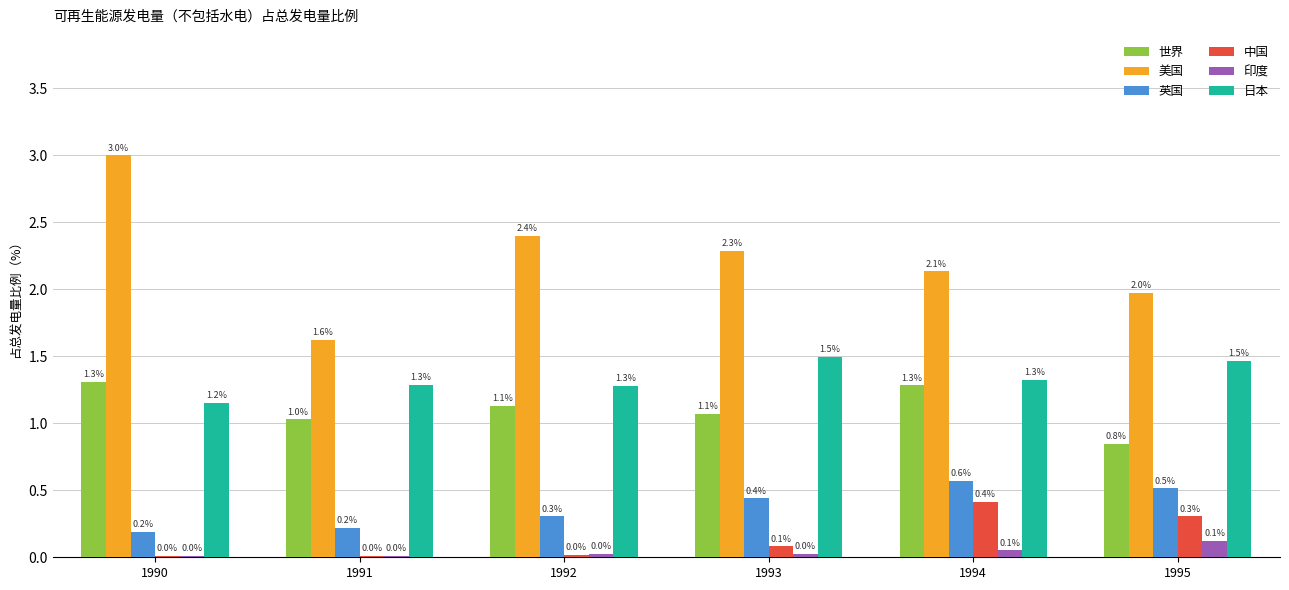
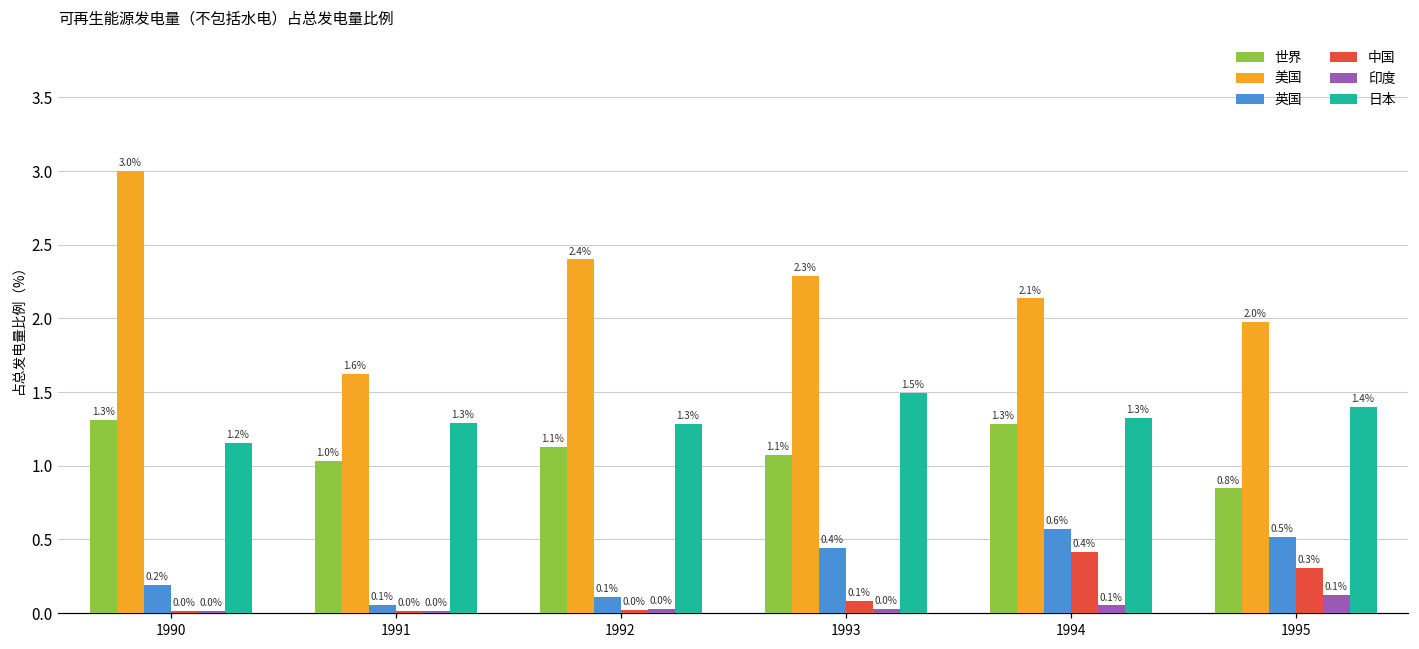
英国, 1991: 0.2% -> 0.1%
英国, 1992: 0.3% -> 0.1%
日本, 1995: 1.5% -> 1.4%
